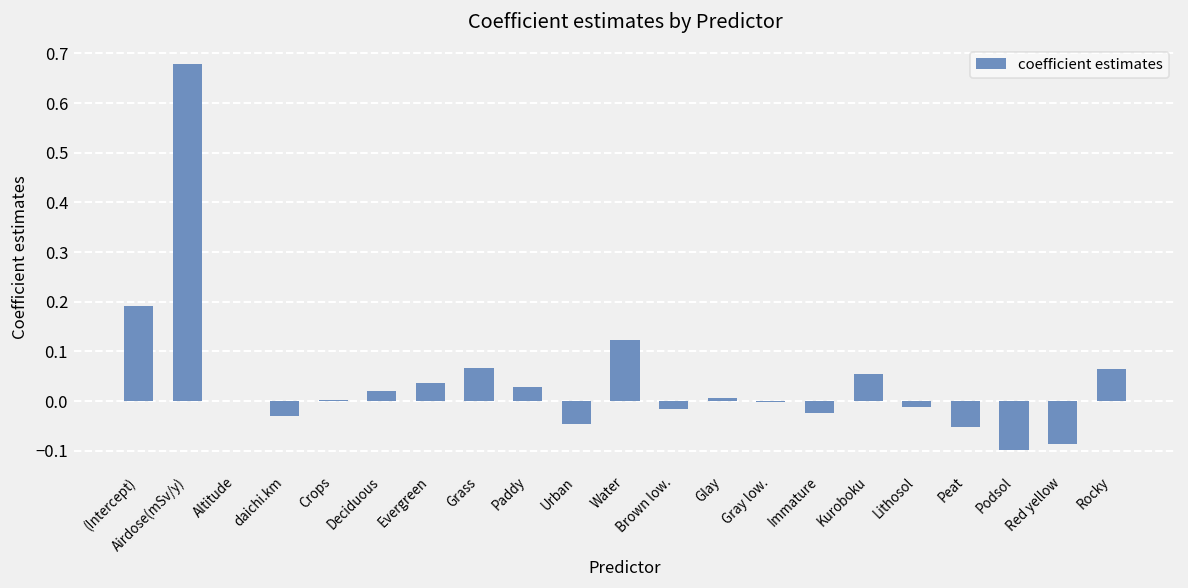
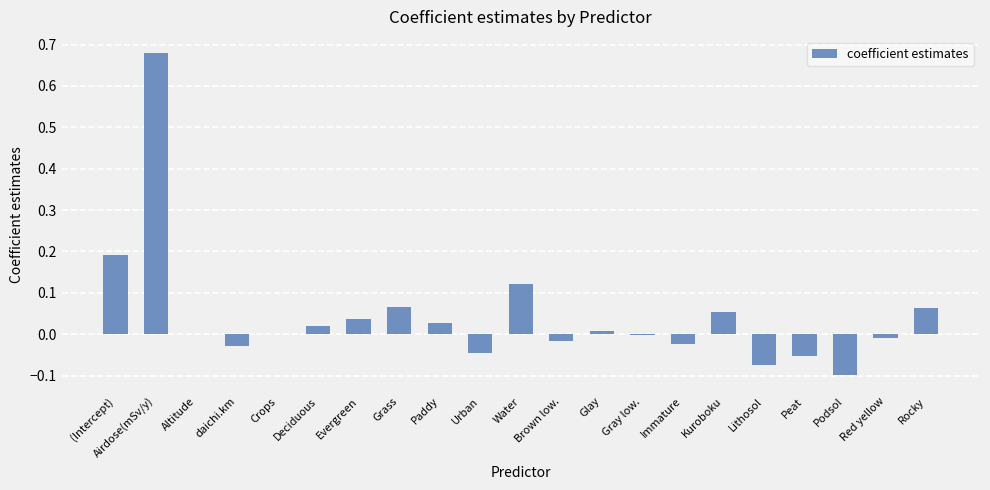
Lithosol: -0.01 -> -0.08
Red yellow: -0.09 -> -0.01
